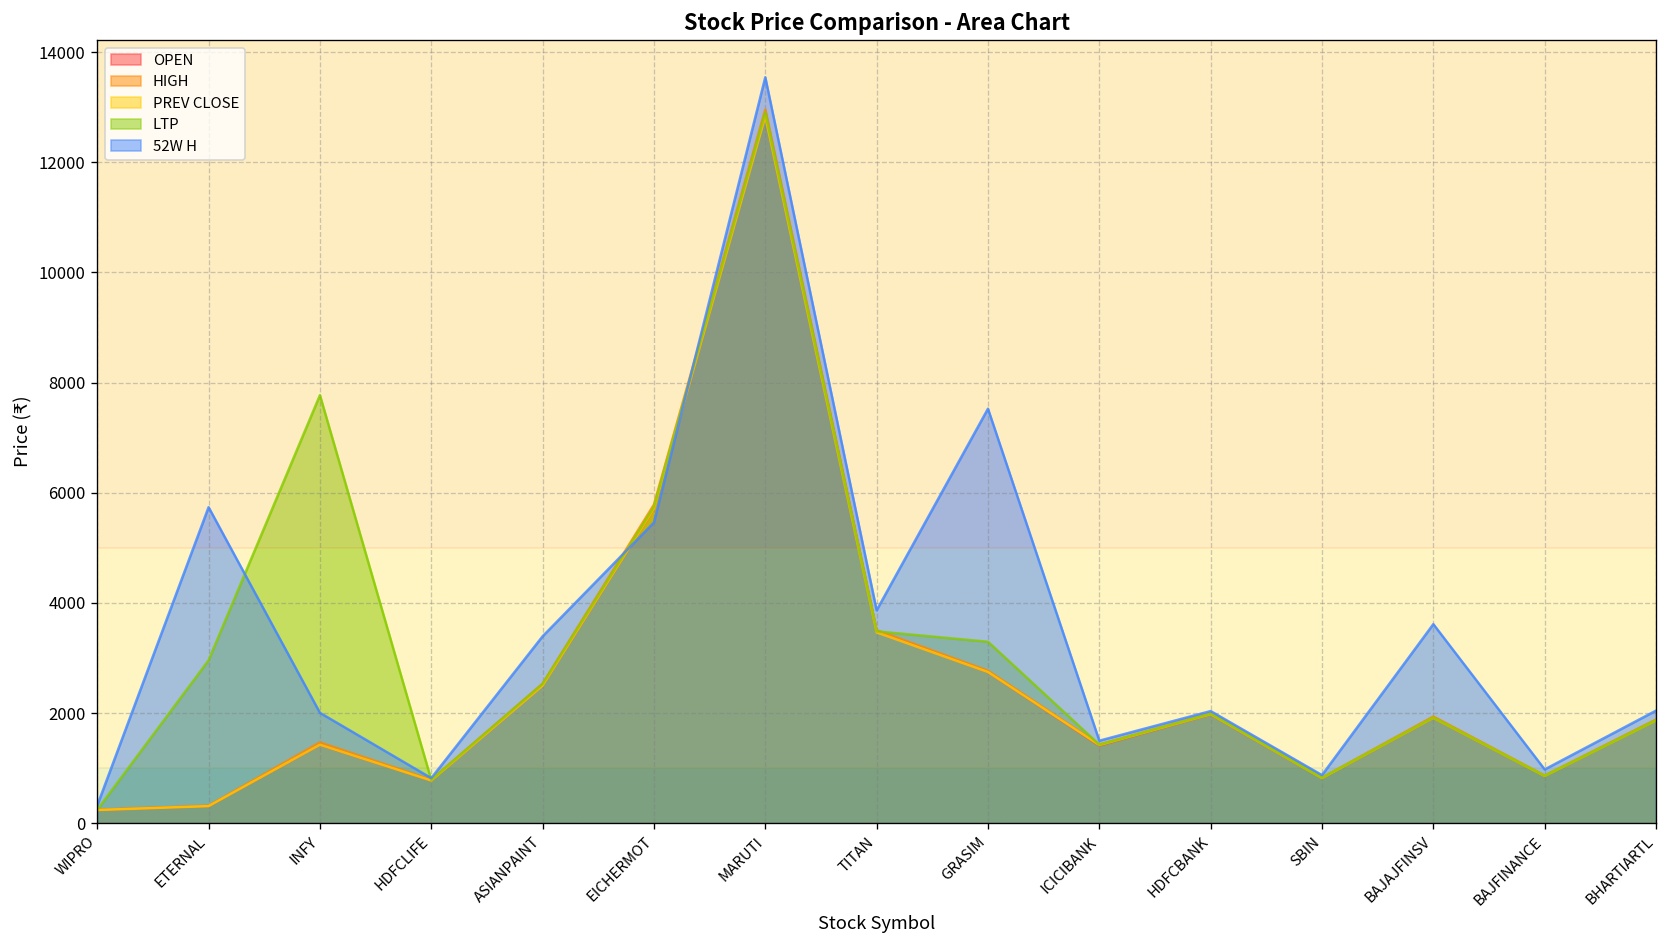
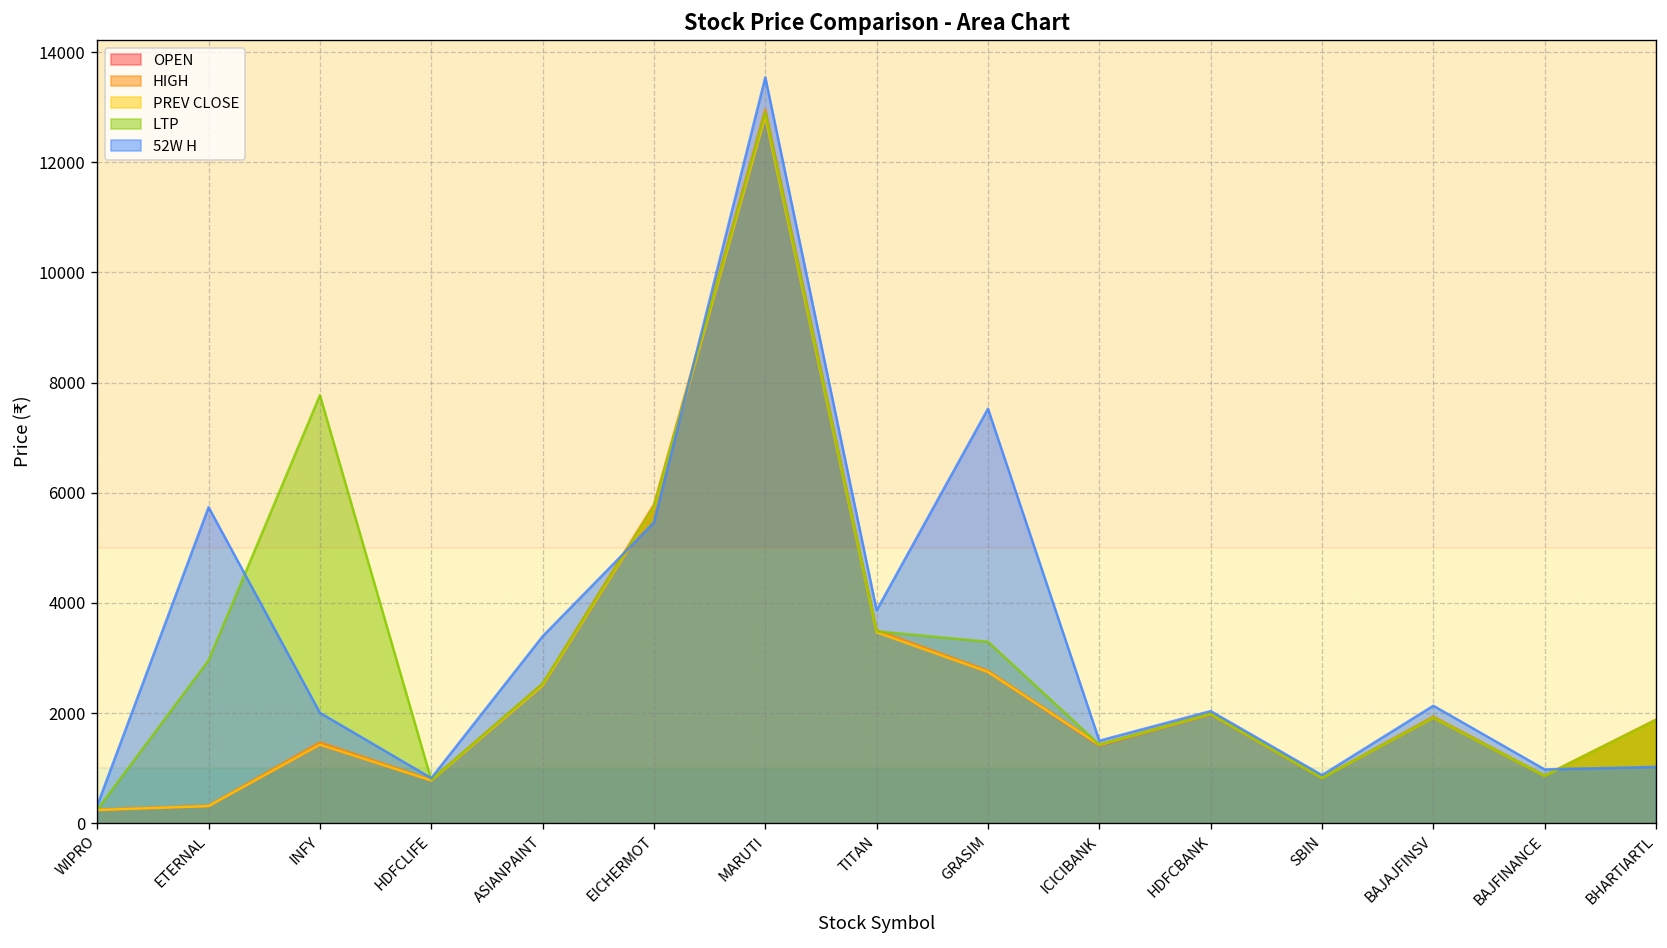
52W H, BAJAJFINSV: 3600 -> 2100
52W H, BHARTIARTL: 2000 -> 1000
